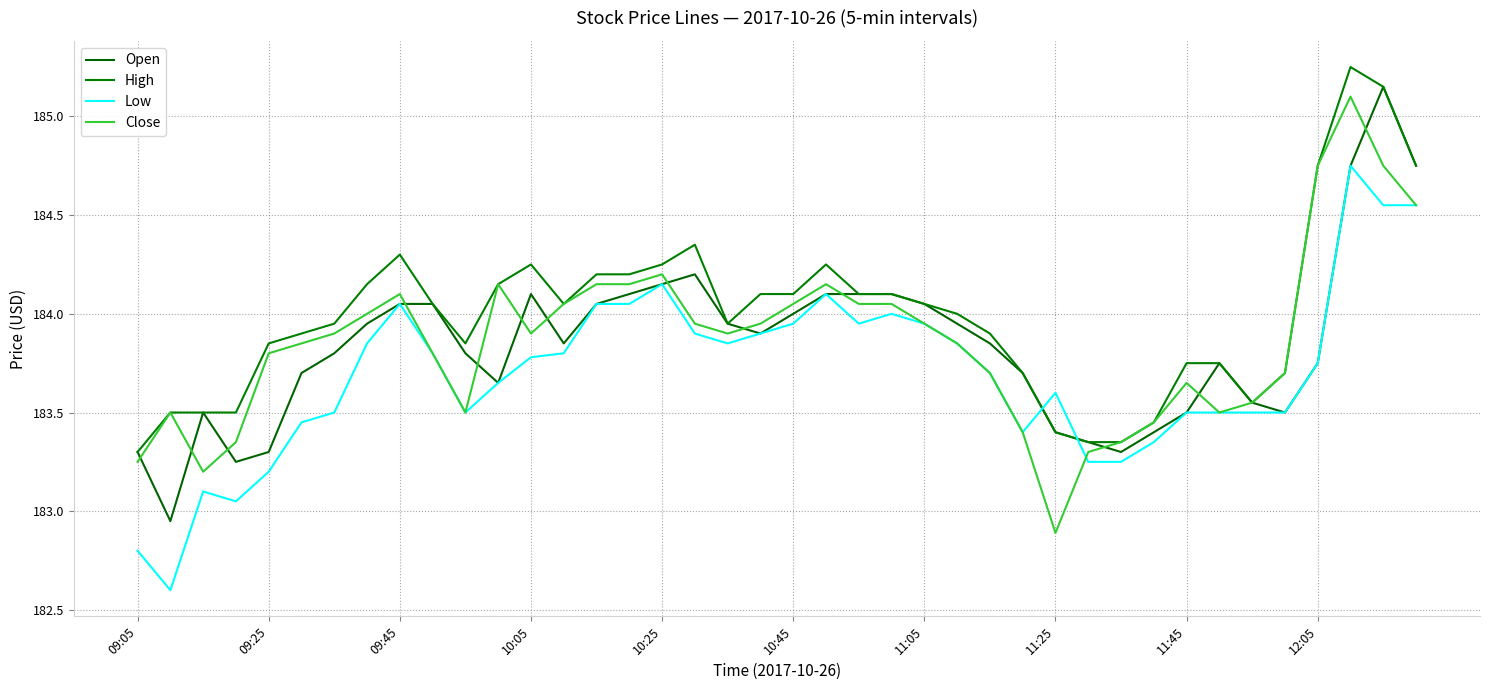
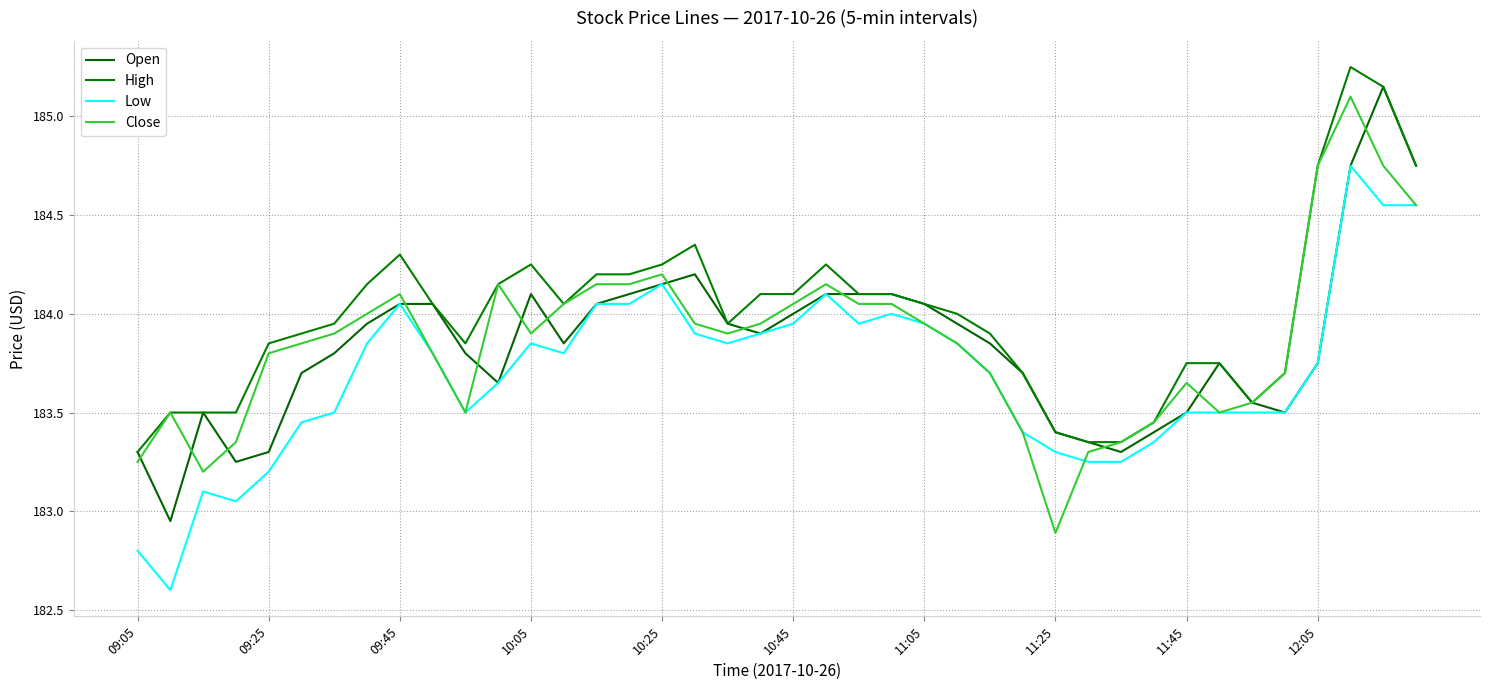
Low, 10:05: 183.78 -> 183.85
Low, 11:25: 183.6 -> 183.3
